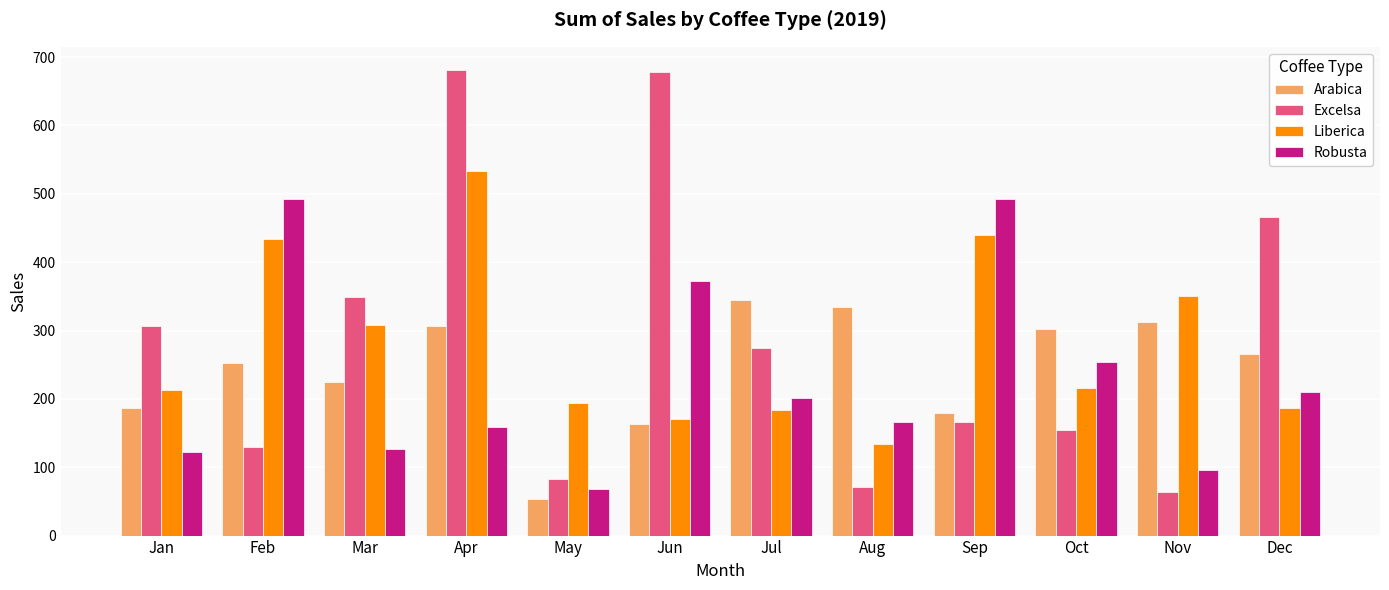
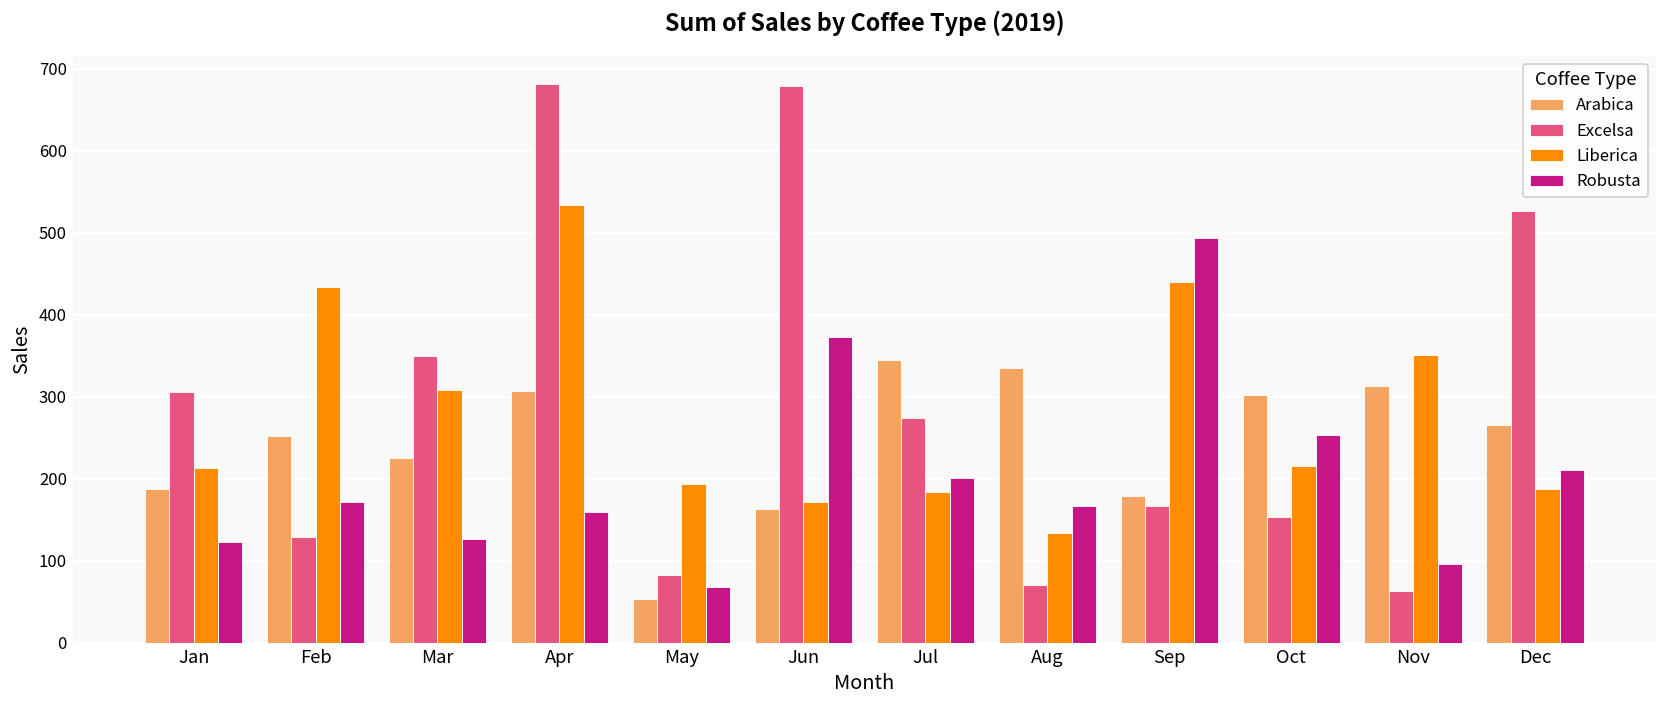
Robusta, Feb: 490 -> 170
Excelsa, Dec: 470 -> 530
